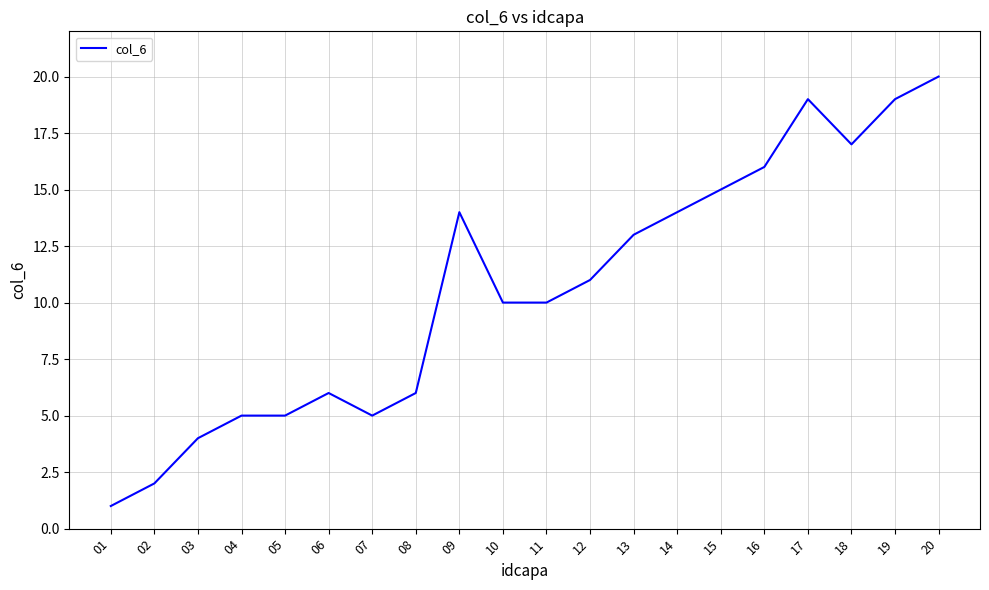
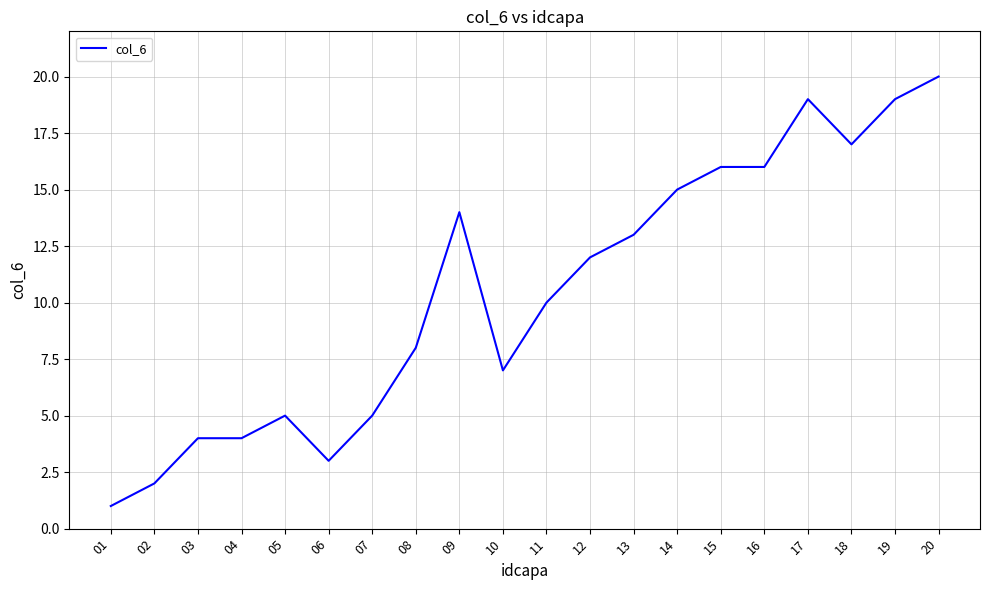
04: 5 -> 4
06: 6 -> 3
08: 6 -> 8
10: 10 -> 7
12: 11 -> 12
14: 14 -> 15
15: 15 -> 16
